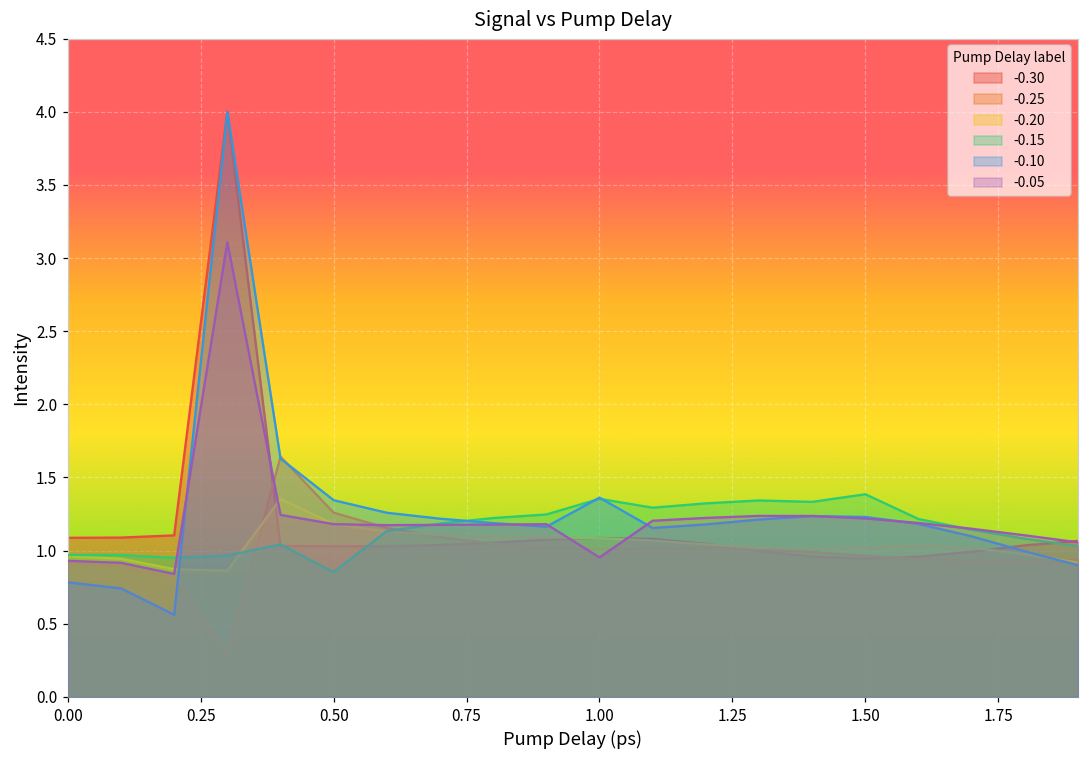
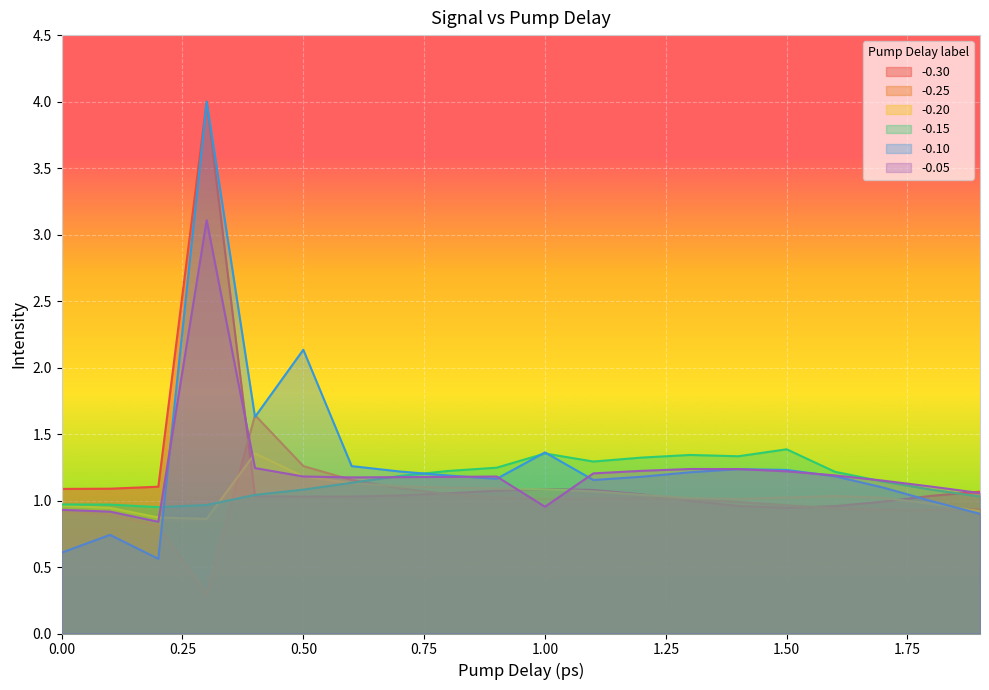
-0.10, 0.00: 0.78 -> 0.61
-0.15, 0.50: 0.85 -> 1.08
-0.10, 0.50: 1.34 -> 2.13
